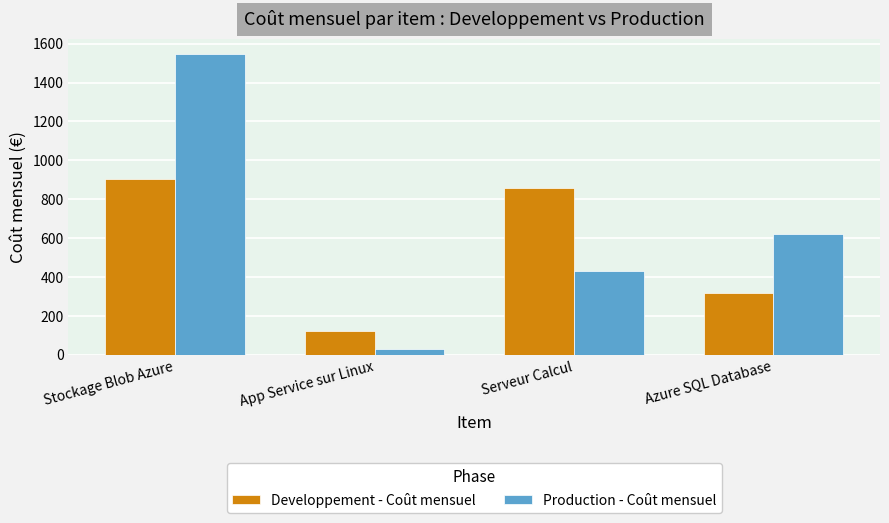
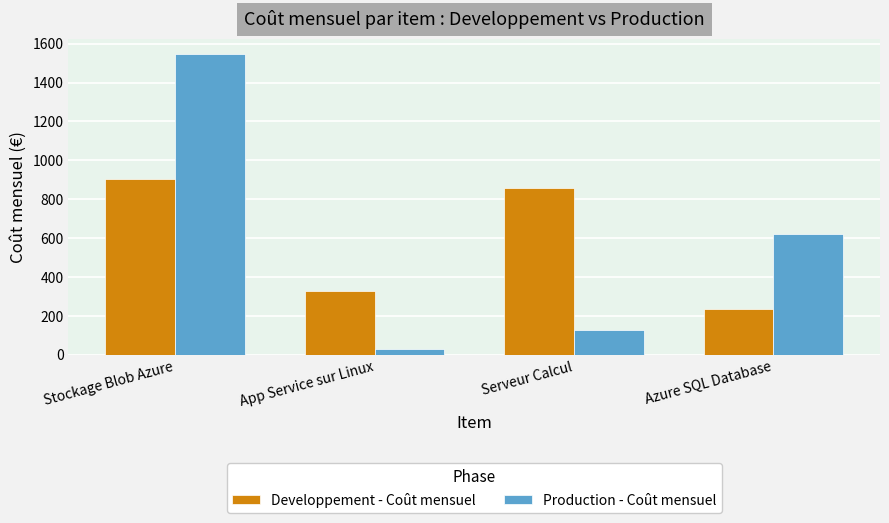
Developpement - Coût mensuel, App Service sur Linux: 120 -> 330
Production - Coût mensuel, Serveur Calcul: 430 -> 130
Developpement - Coût mensuel, Azure SQL Database: 320 -> 230
